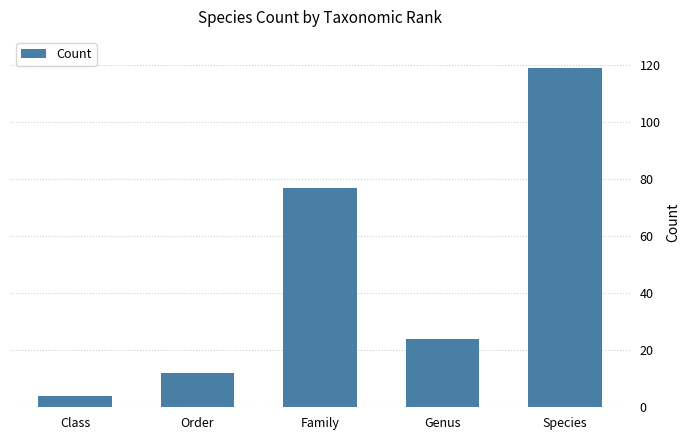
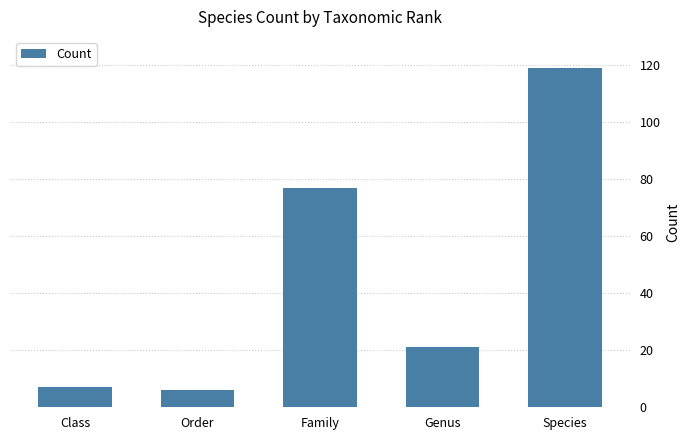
Class: 4 -> 7
Order: 12 -> 6
Genus: 24 -> 21
